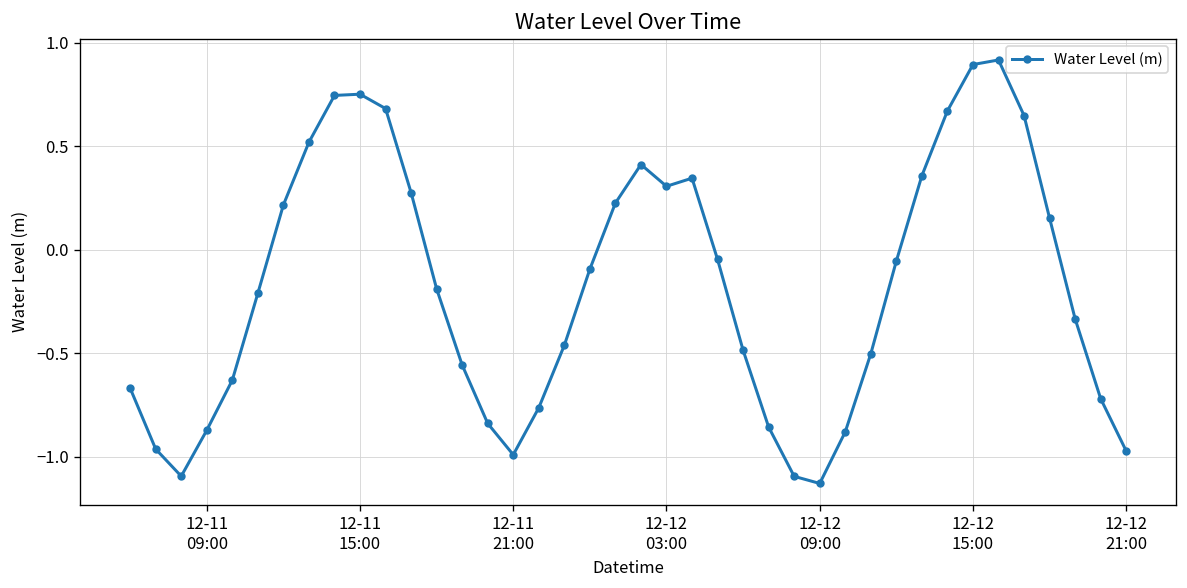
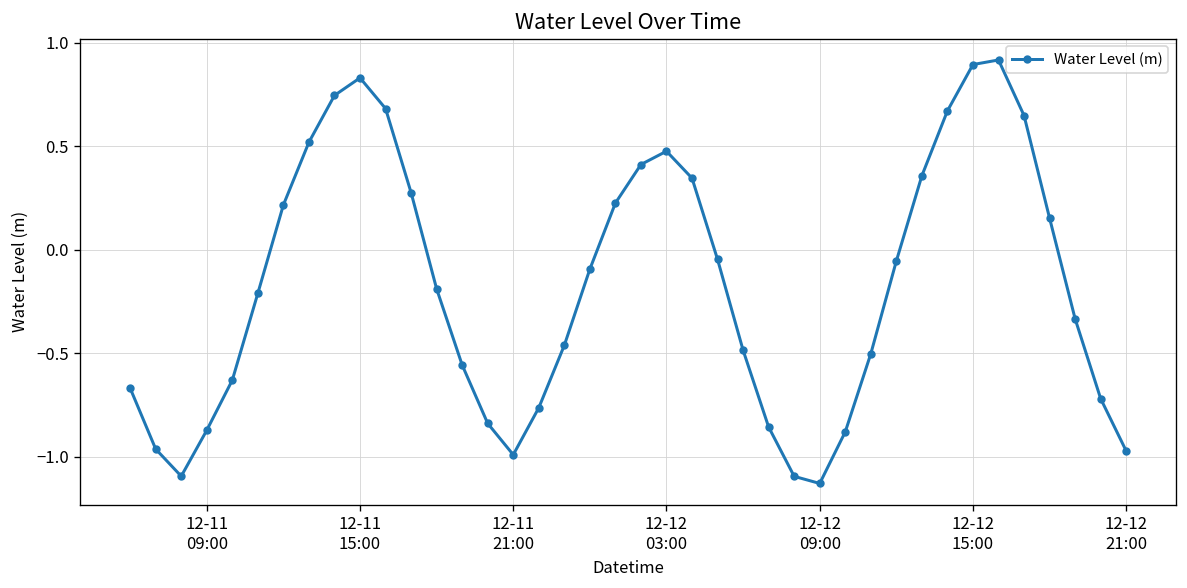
12-11 15:00: 0.75 -> 0.83
12-12 03:00: 0.31 -> 0.48
